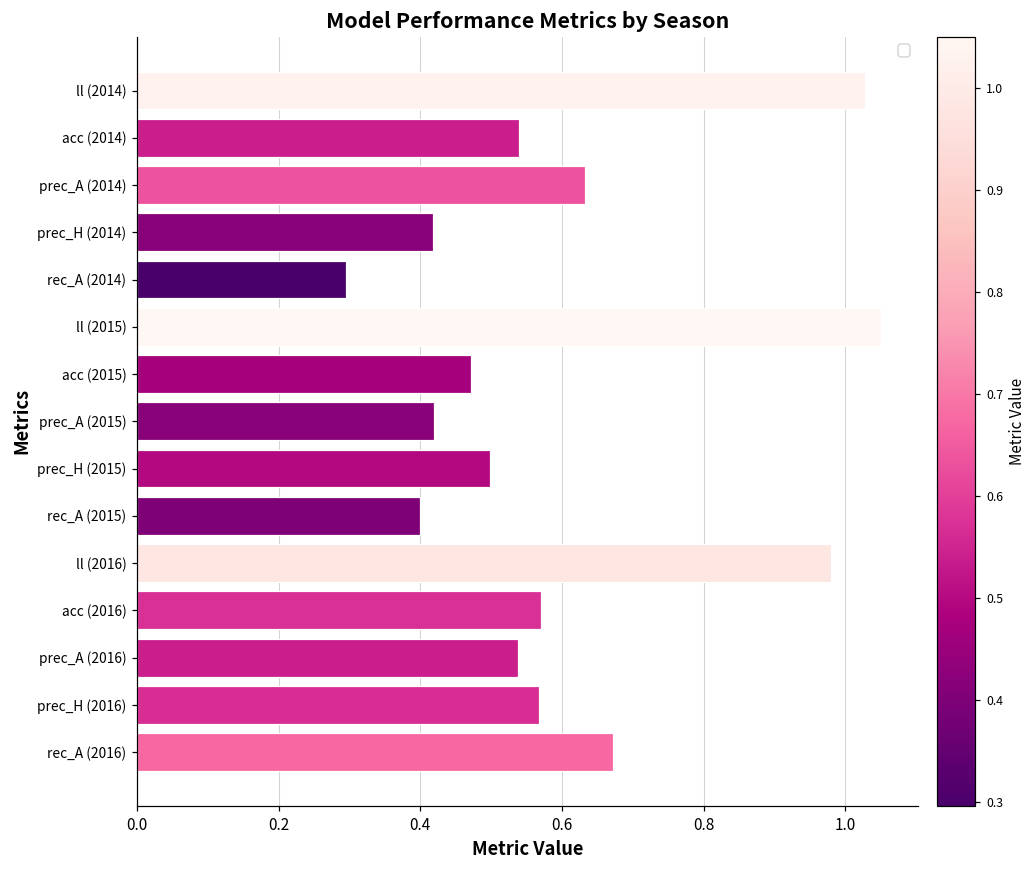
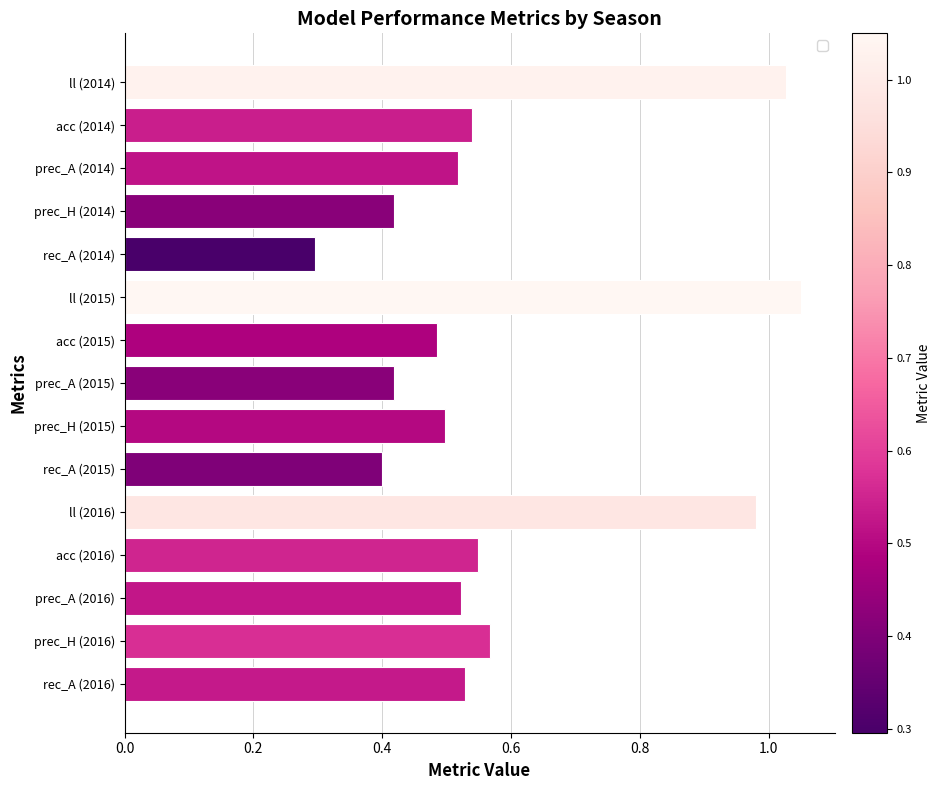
prec_A (2014): 0.63 -> 0.52
acc (2015): 0.47 -> 0.48
acc (2016): 0.57 -> 0.55
prec_A (2016): 0.54 -> 0.52
rec_A (2016): 0.67 -> 0.53
